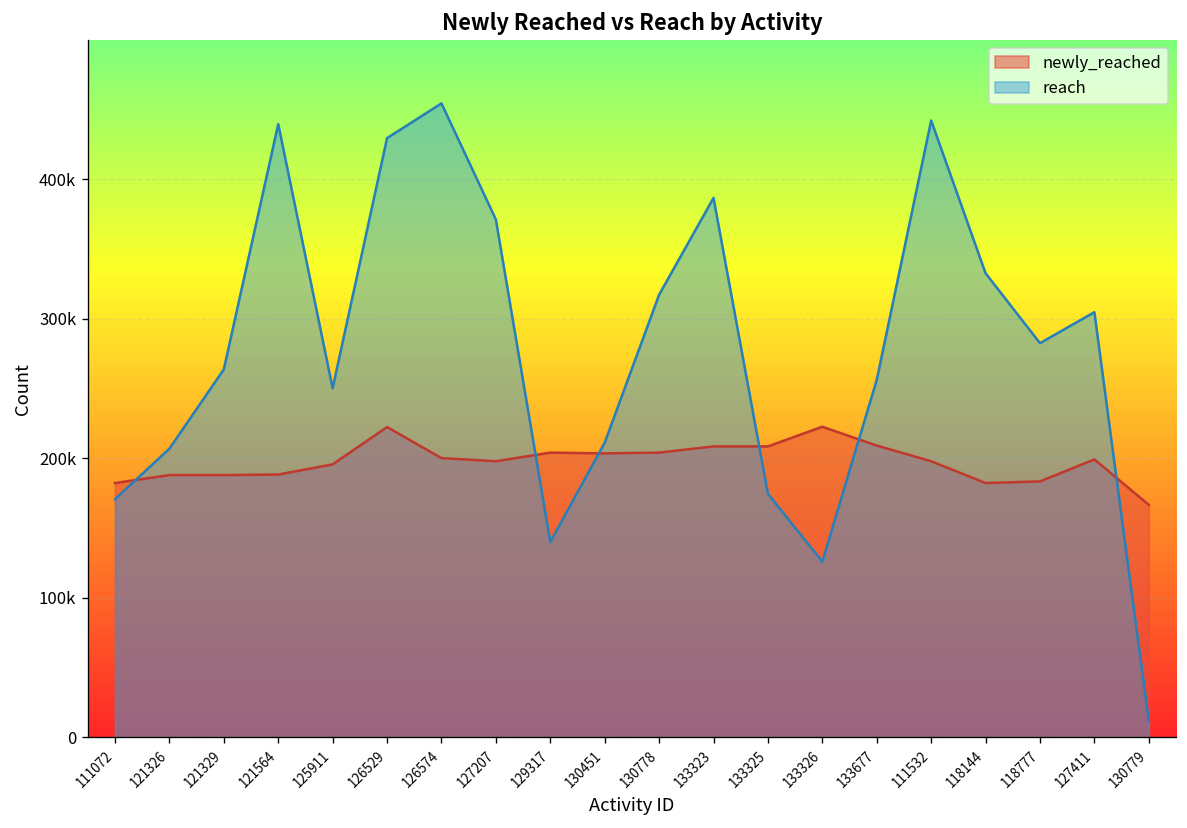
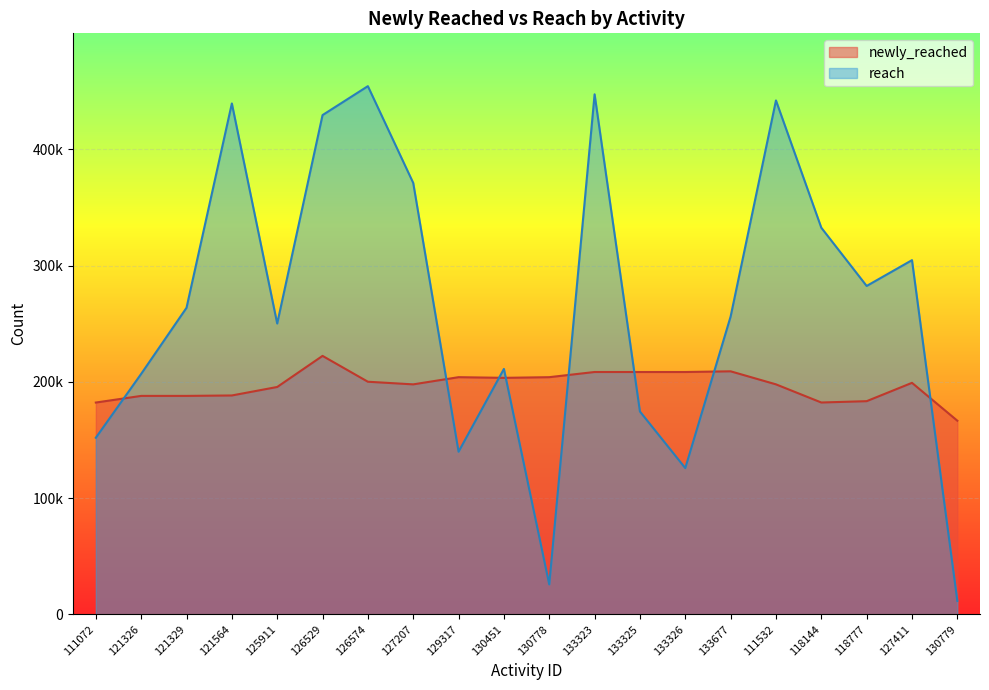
reach, 111072: 171000 -> 152000
reach, 130778: 317000 -> 26000
reach, 133323: 387000 -> 447000
newly_reached, 133326: 223000 -> 209000
